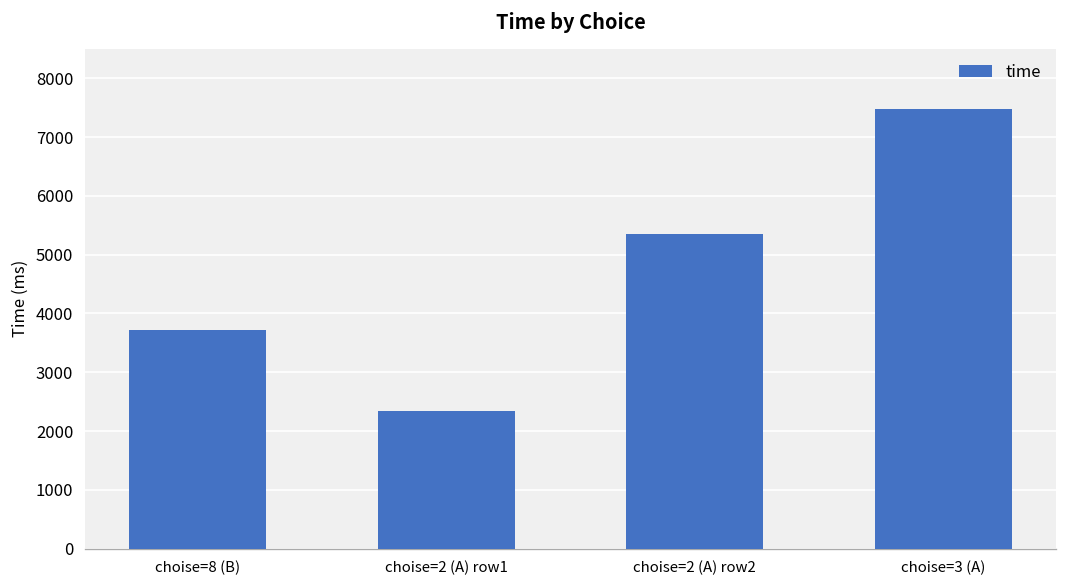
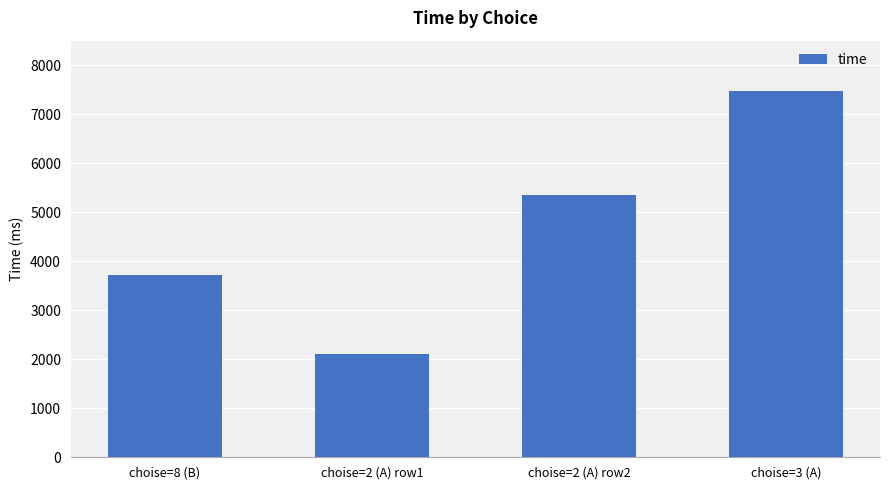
choise=2 (A) row1: 2300 -> 2100
